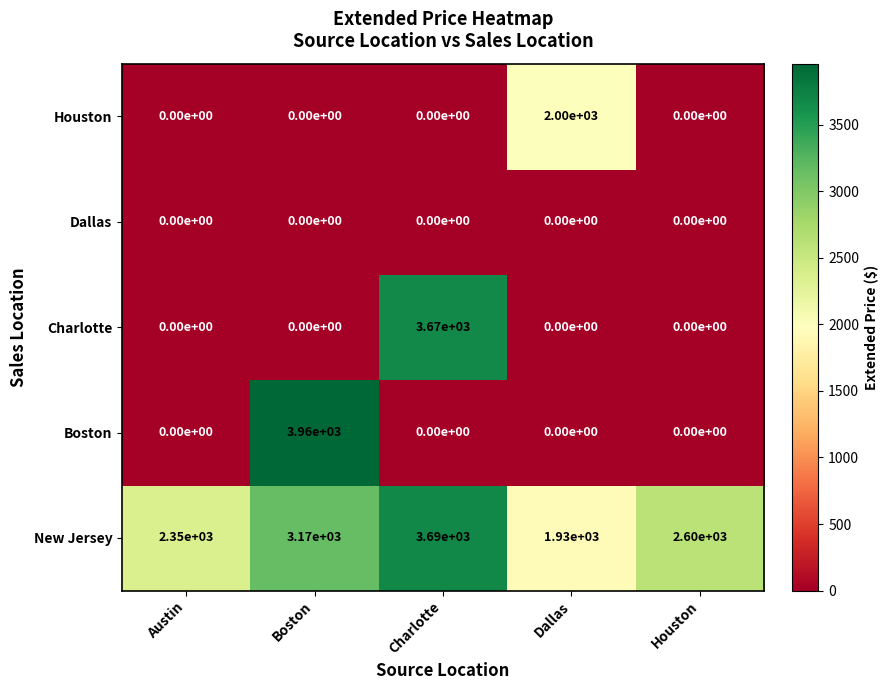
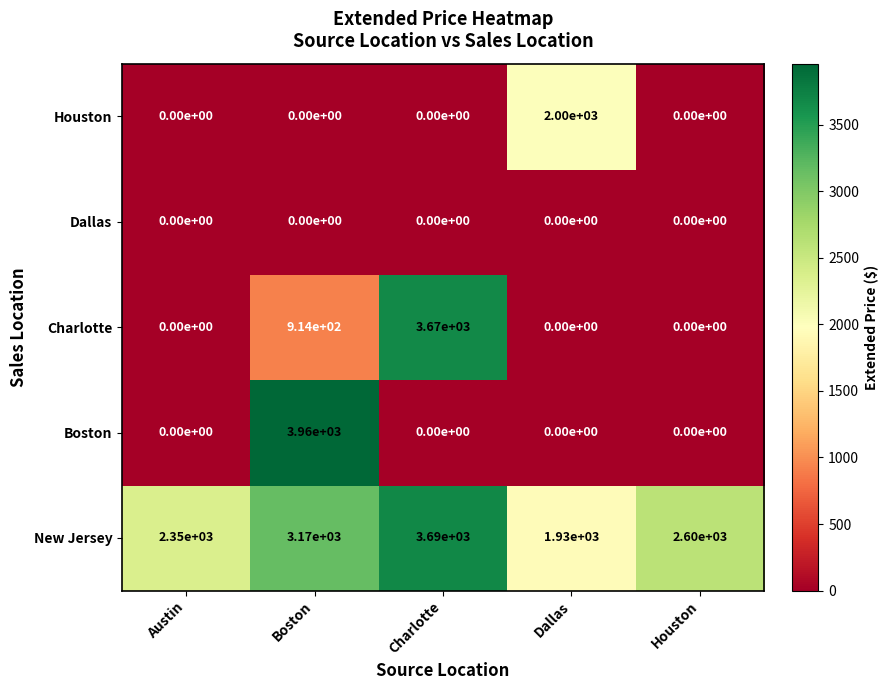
Charlotte, Boston: 0.00e+00 -> 9.14e+02
